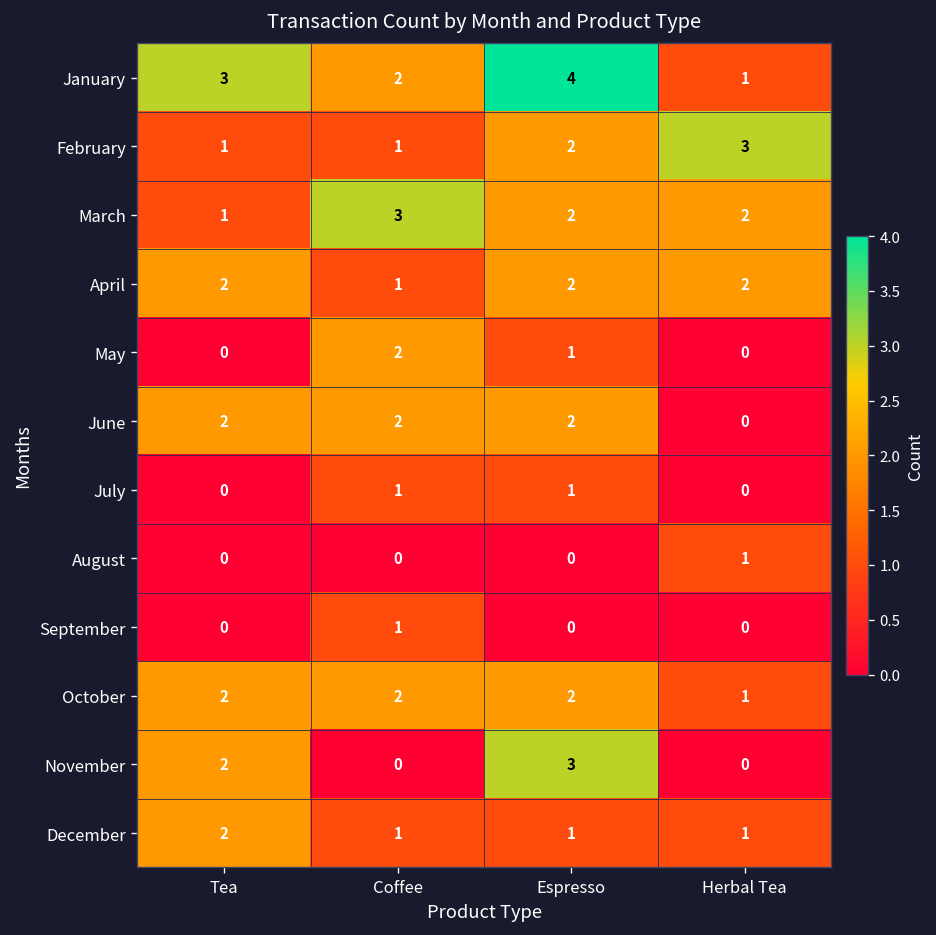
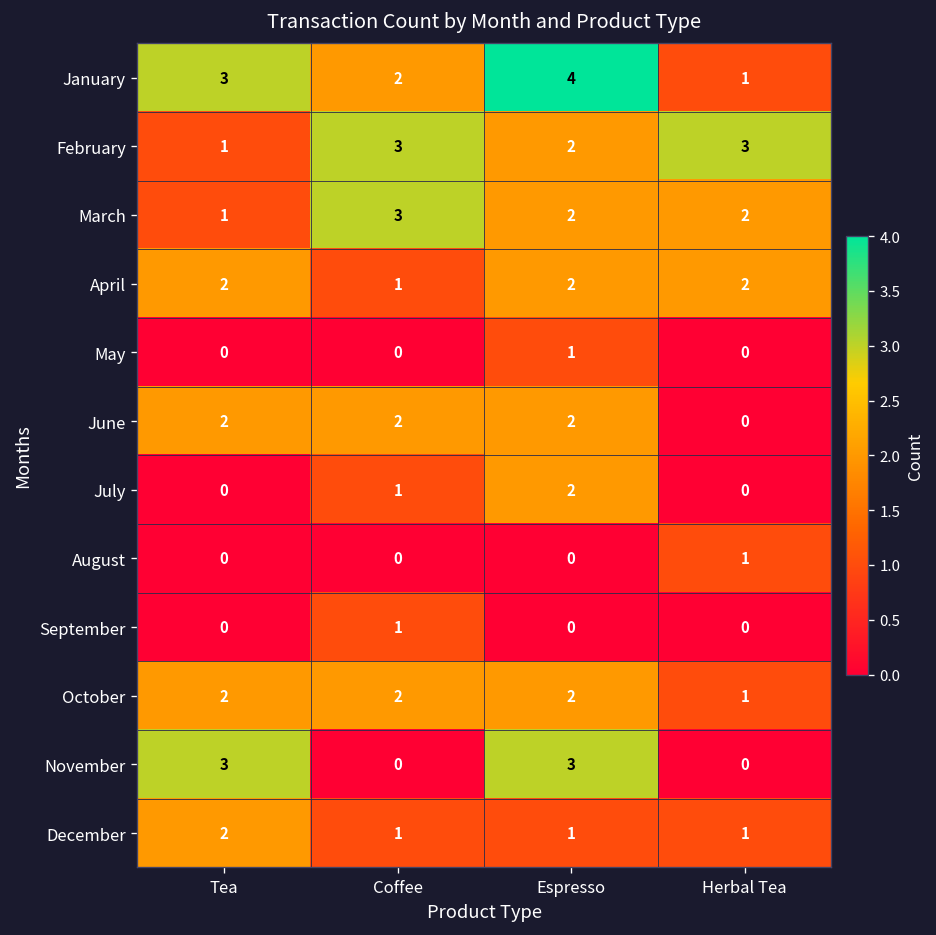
February, Coffee: 1 -> 3
May, Coffee: 2 -> 0
July, Espresso: 1 -> 2
November, Tea: 2 -> 3
